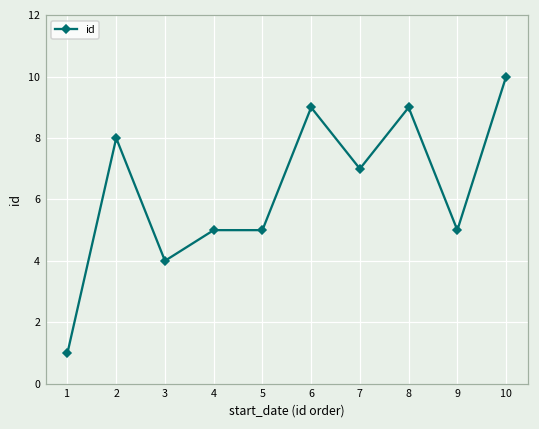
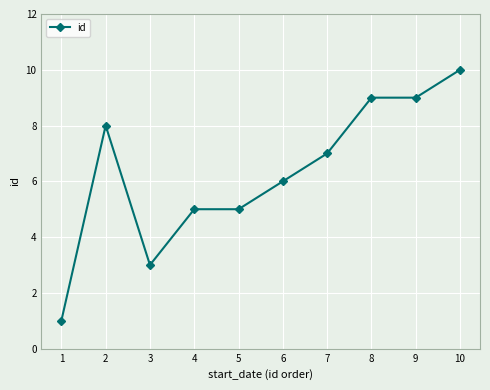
3: 4 -> 3
6: 9 -> 6
9: 5 -> 9
